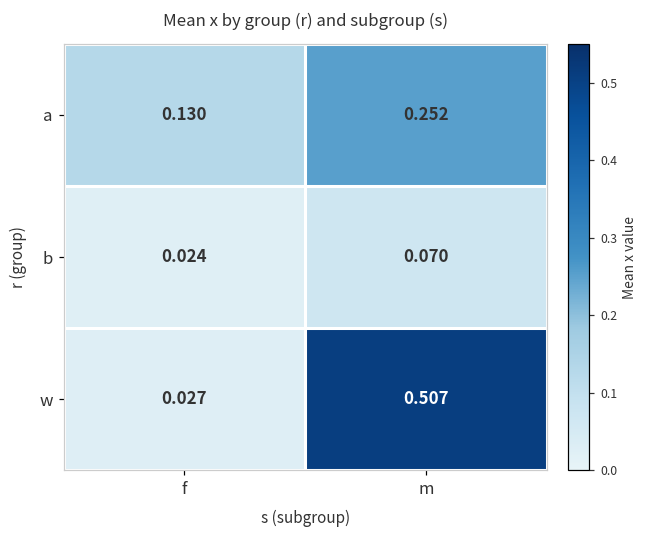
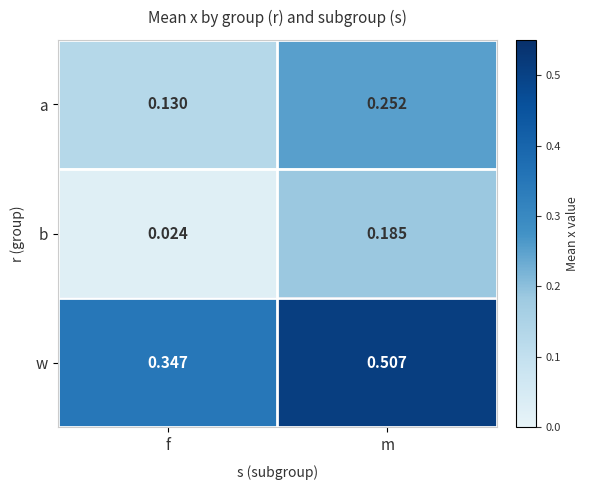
b, m: 0.070 -> 0.185
w, f: 0.027 -> 0.347
